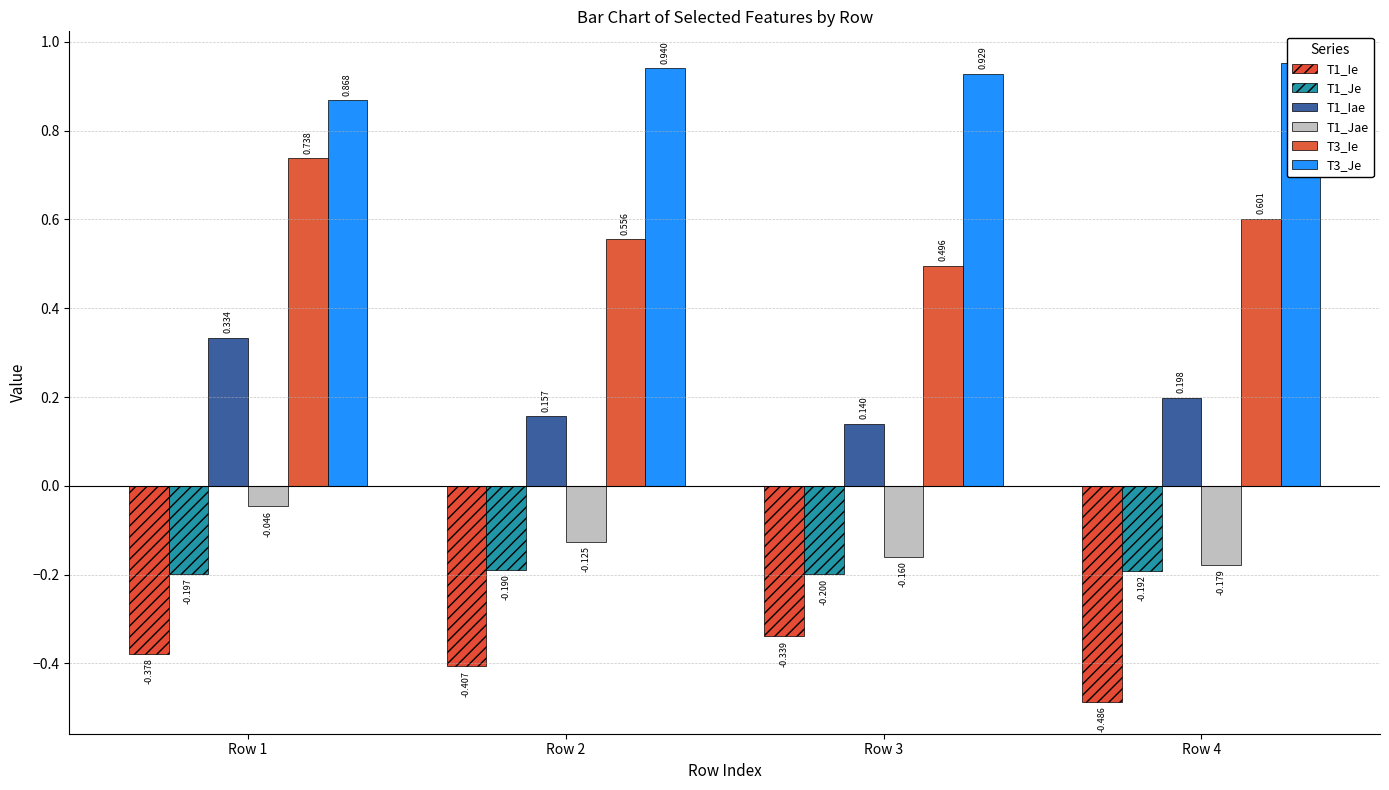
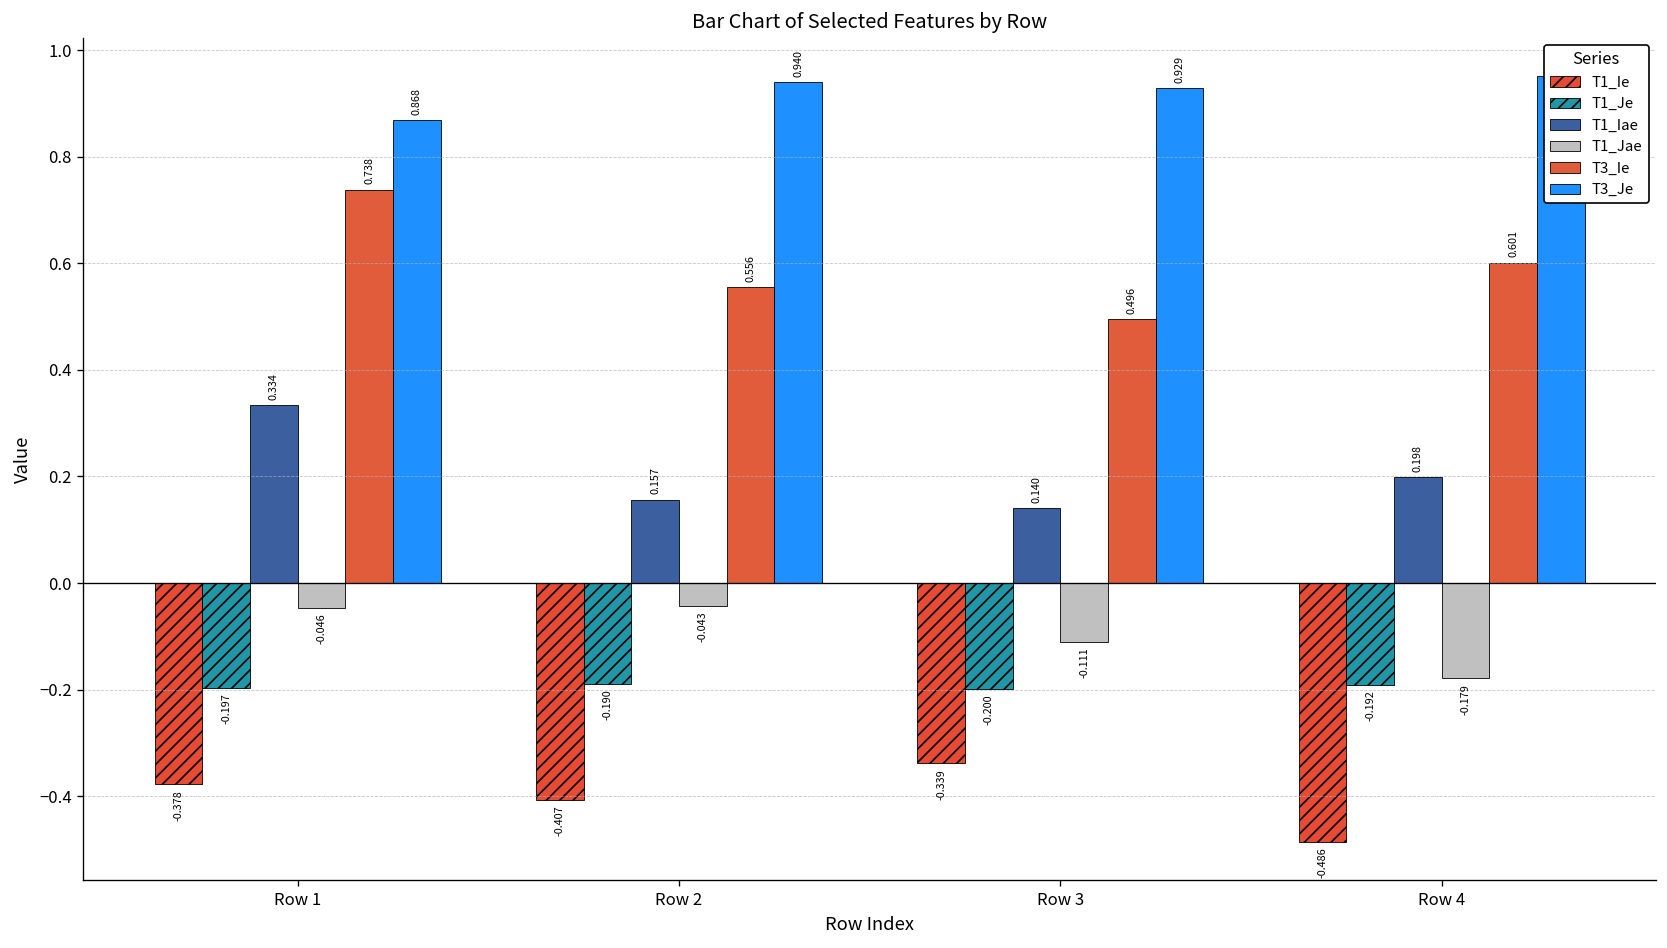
T1_Jae, Row 2: -0.125 -> -0.043
T1_Jae, Row 3: -0.160 -> -0.111
